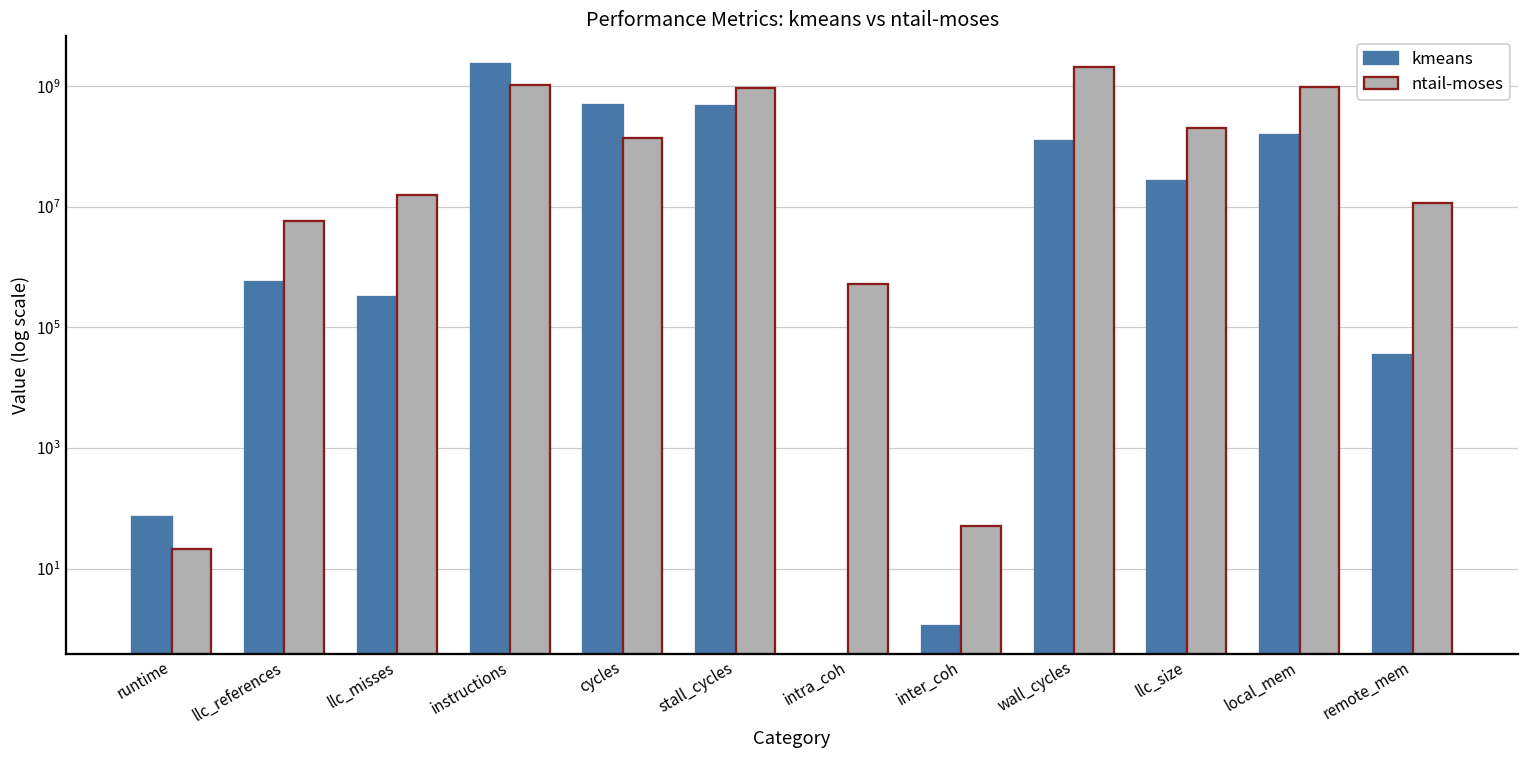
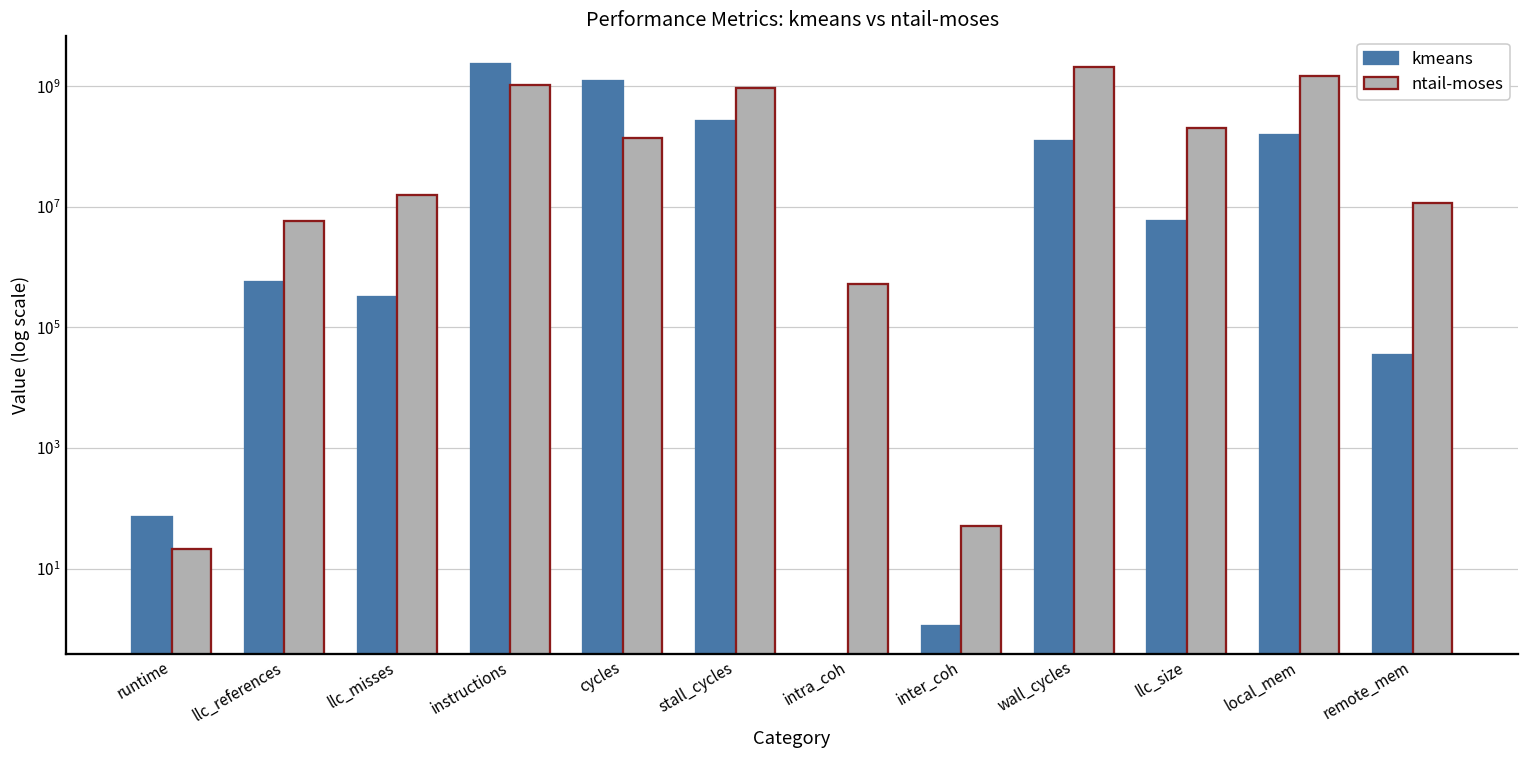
kmeans, cycles: 500000000 -> 1200000000
kmeans, stall_cycles: 500000000 -> 300000000
kmeans, llc_size: 30000000 -> 6000000
ntail-moses, local_mem: 1000000000 -> 1500000000
